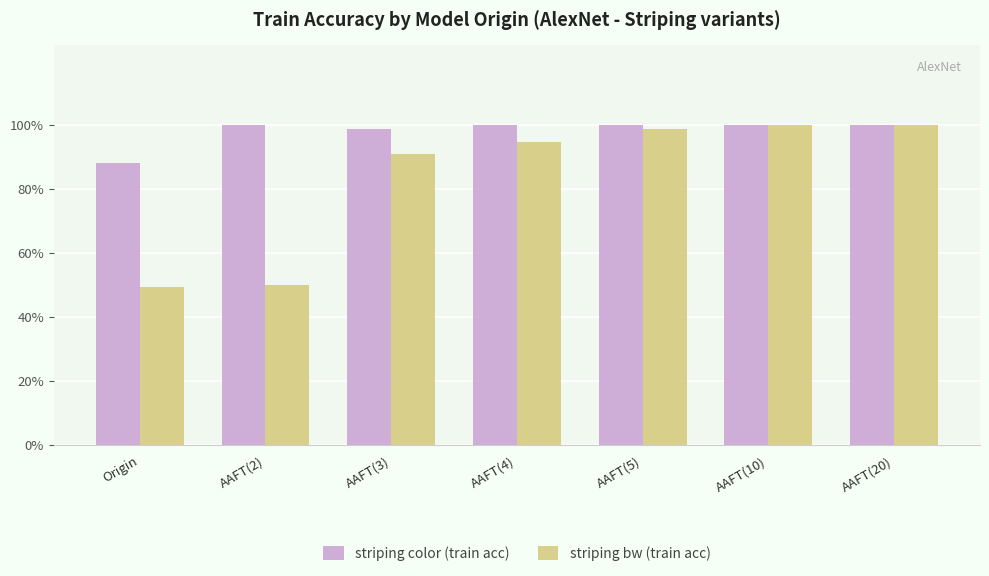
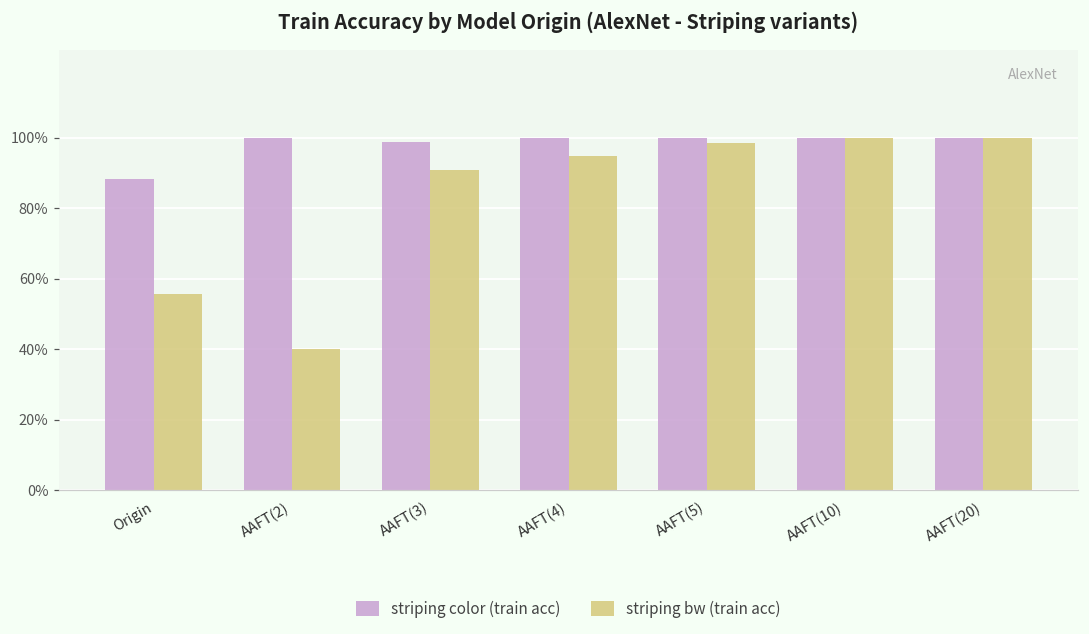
striping bw (train acc), Origin: 49% -> 56%
striping bw (train acc), AAFT(2): 50% -> 40%
